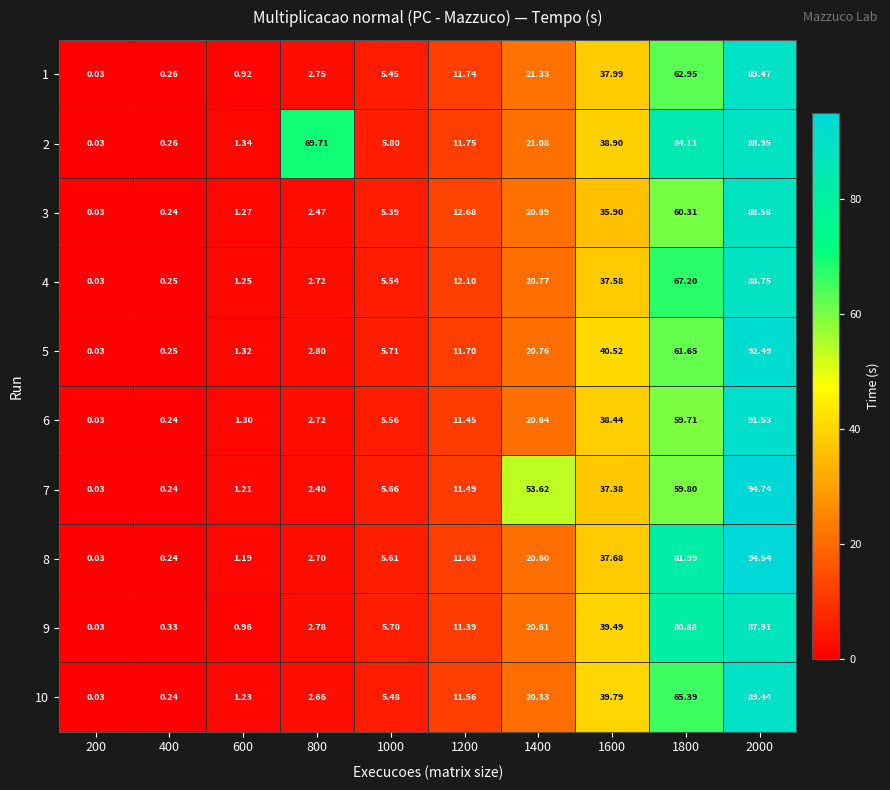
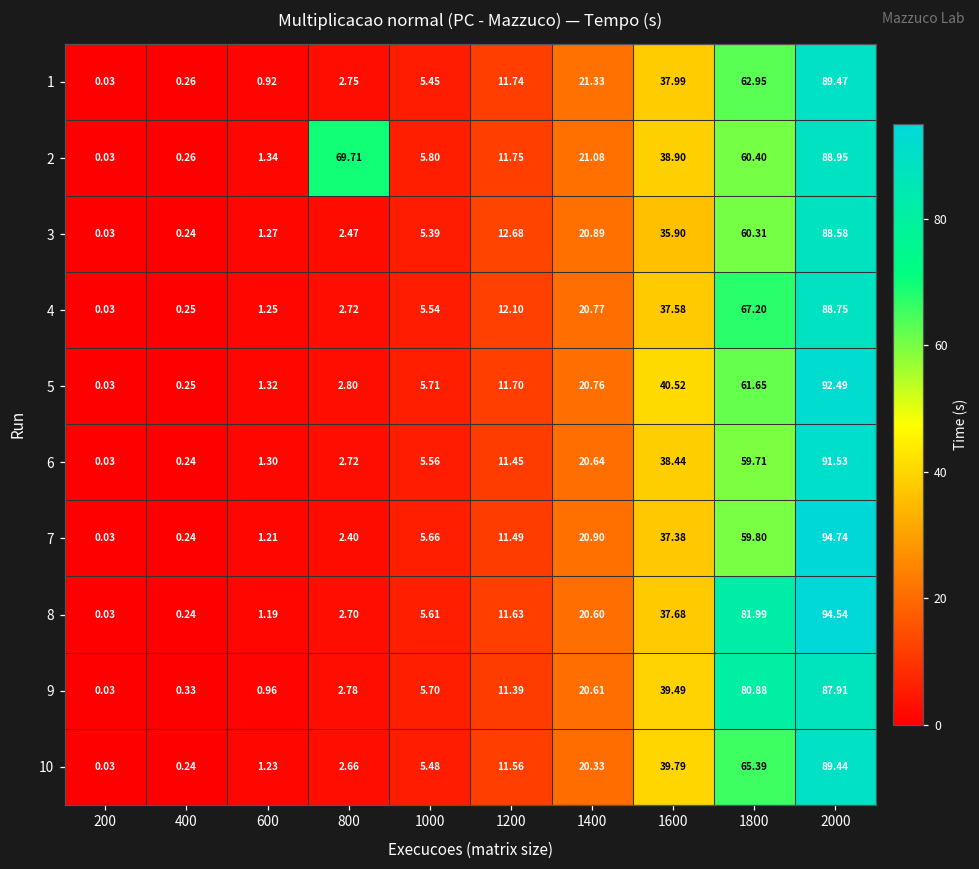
2, 1800: 84.11 -> 60.40
7, 1400: 53.62 -> 20.90
